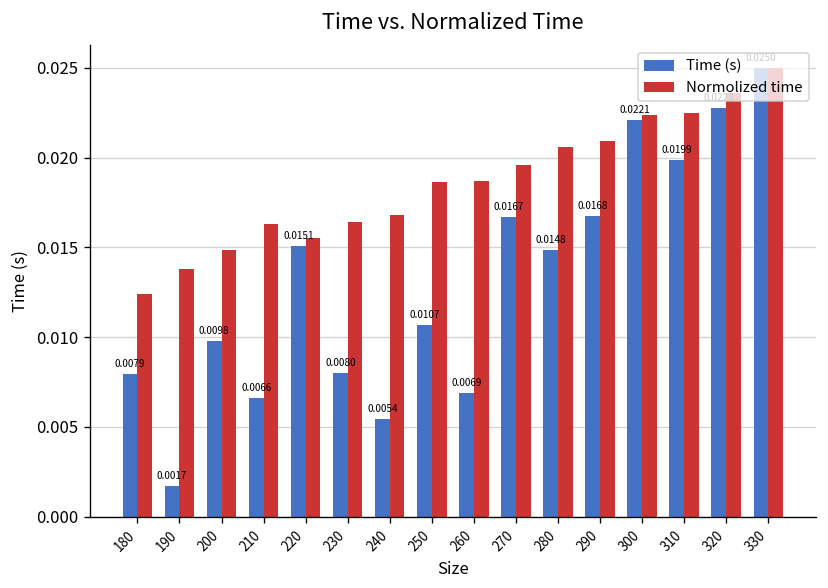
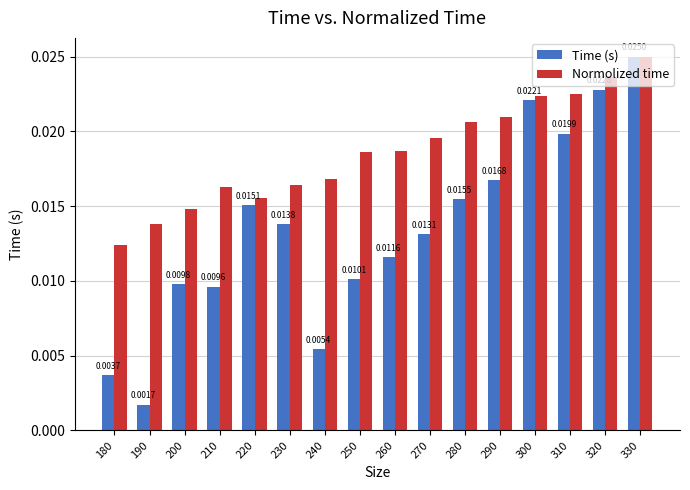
Time (s), 180: 0.0079 -> 0.0037
Time (s), 210: 0.0066 -> 0.0096
Time (s), 230: 0.0080 -> 0.0138
Time (s), 250: 0.0107 -> 0.0101
Time (s), 260: 0.0069 -> 0.0116
Time (s), 270: 0.0167 -> 0.0131
Time (s), 280: 0.0148 -> 0.0155
